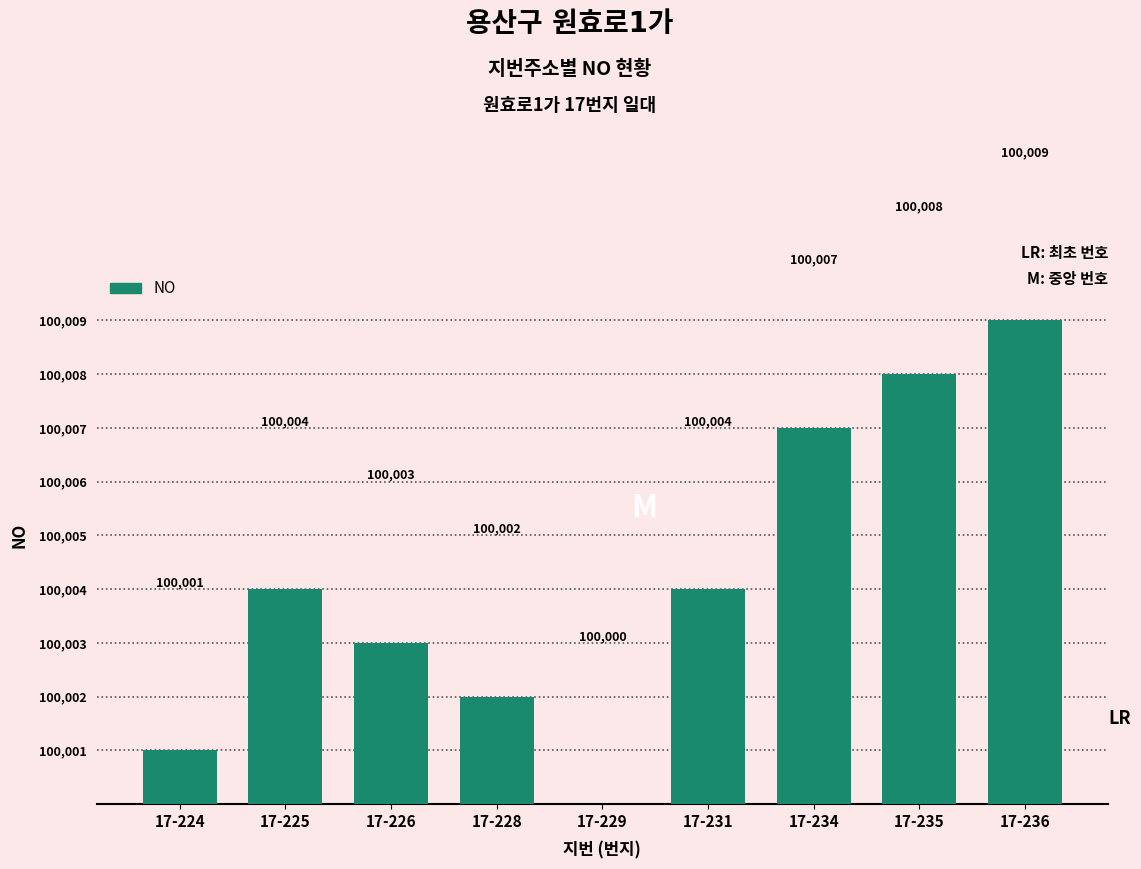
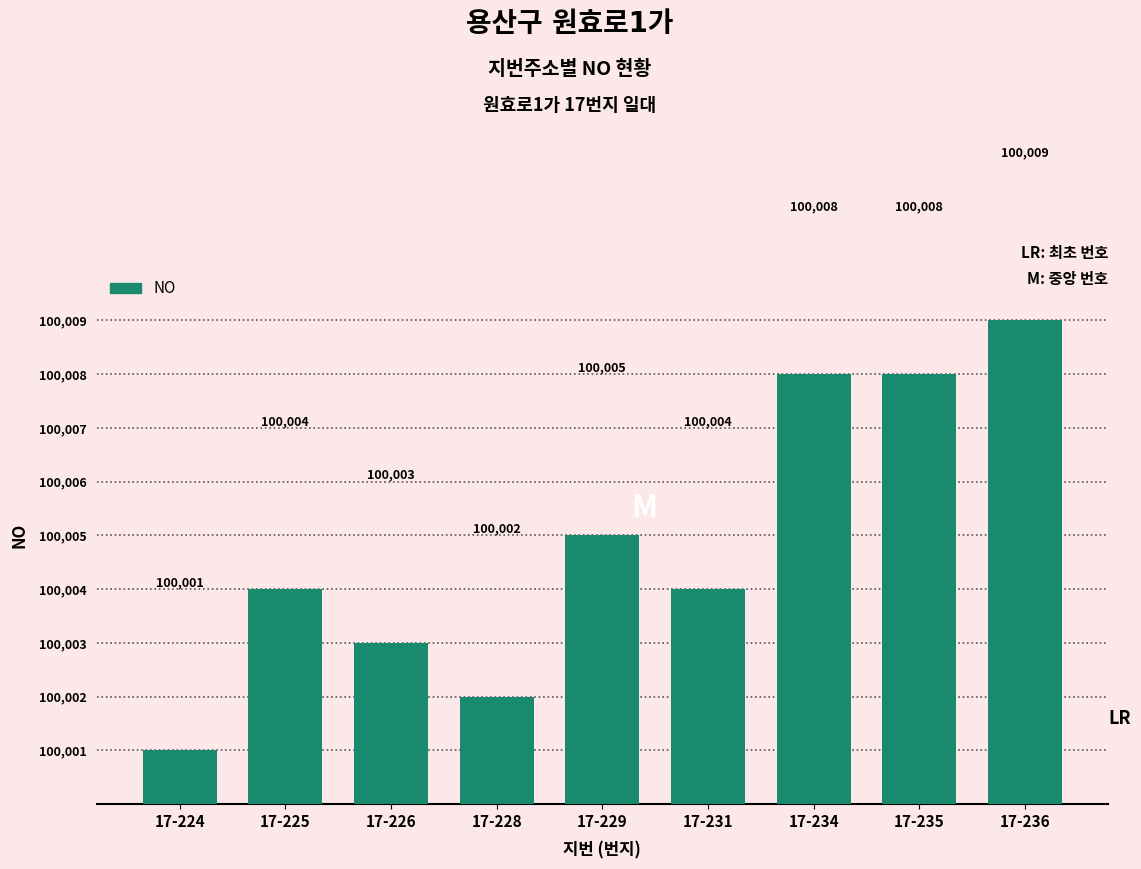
17-229: 100,000 -> 100,005
17-234: 100,007 -> 100,008
